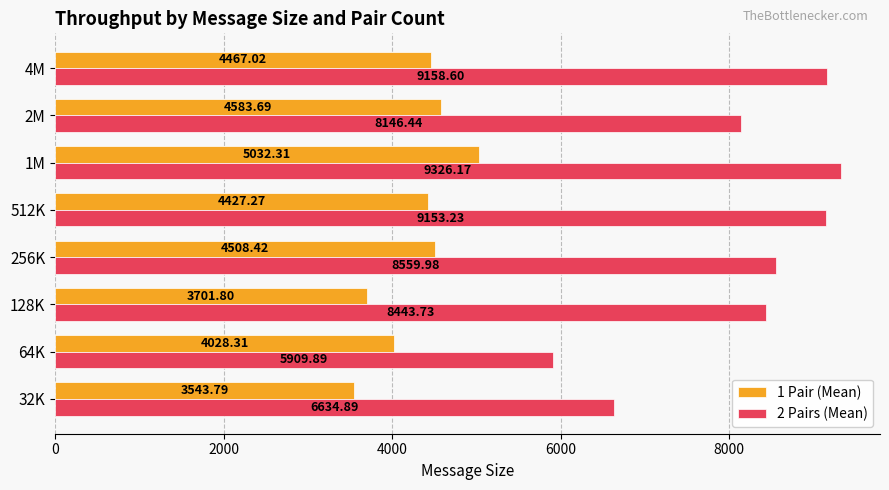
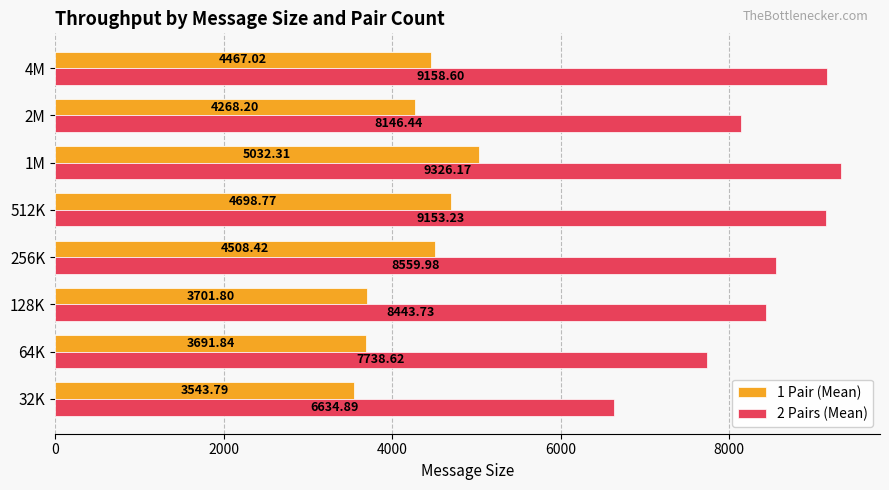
1 Pair (Mean), 2M: 4583.69 -> 4268.20
1 Pair (Mean), 512K: 4427.27 -> 4698.77
1 Pair (Mean), 64K: 4028.31 -> 3691.84
2 Pairs (Mean), 64K: 5909.89 -> 7738.62
